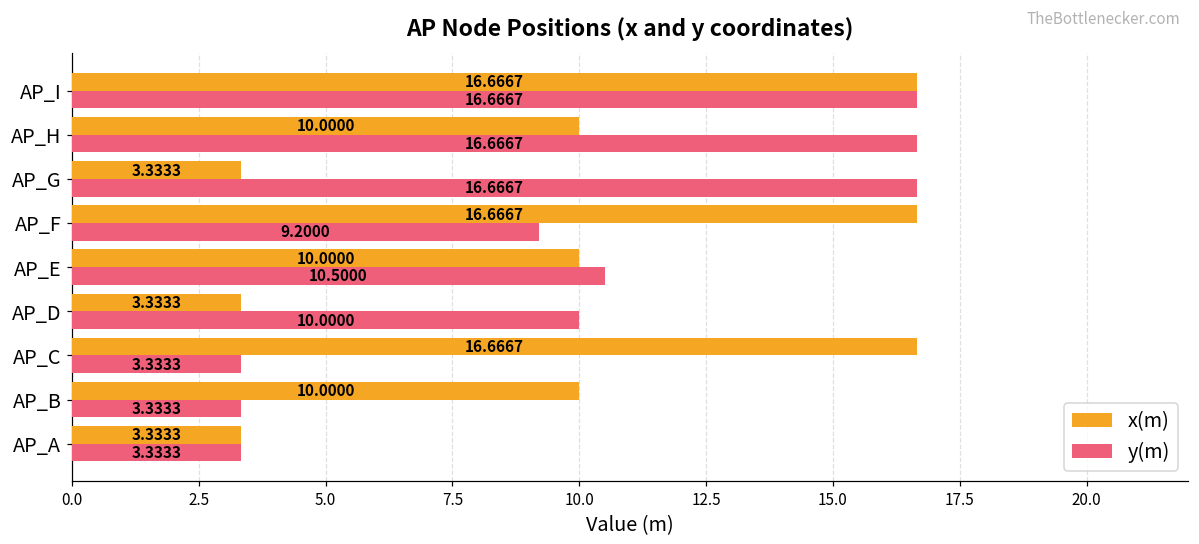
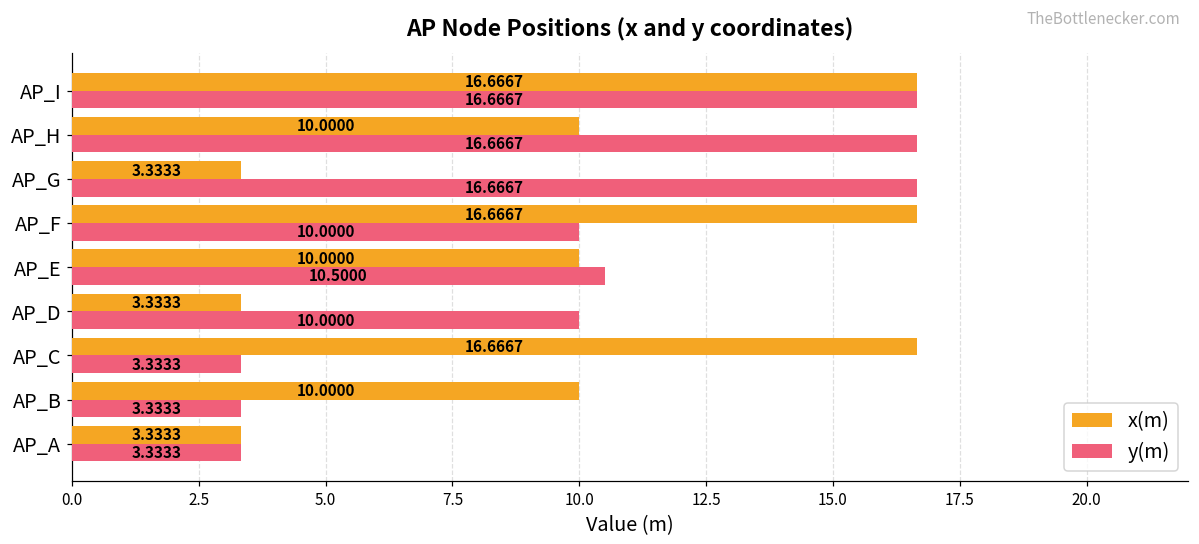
y(m), AP_F: 9.2000 -> 10.0000
